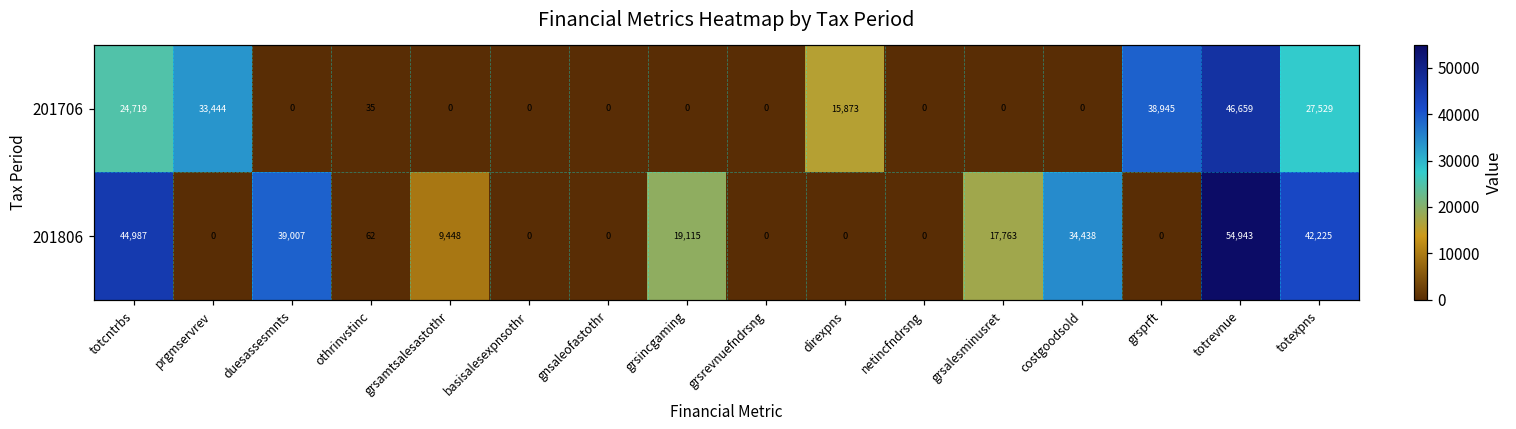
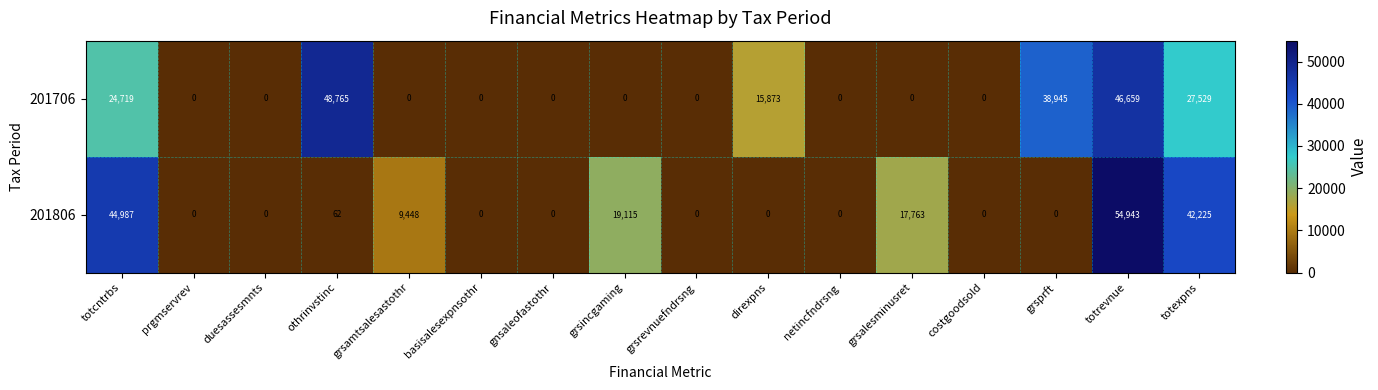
201706, prgmservrev: 33,444 -> 0
201706, othrinvstinc: 35 -> 48,765
201806, duesassesmnts: 39,007 -> 0
201806, costgoodsold: 34,438 -> 0
